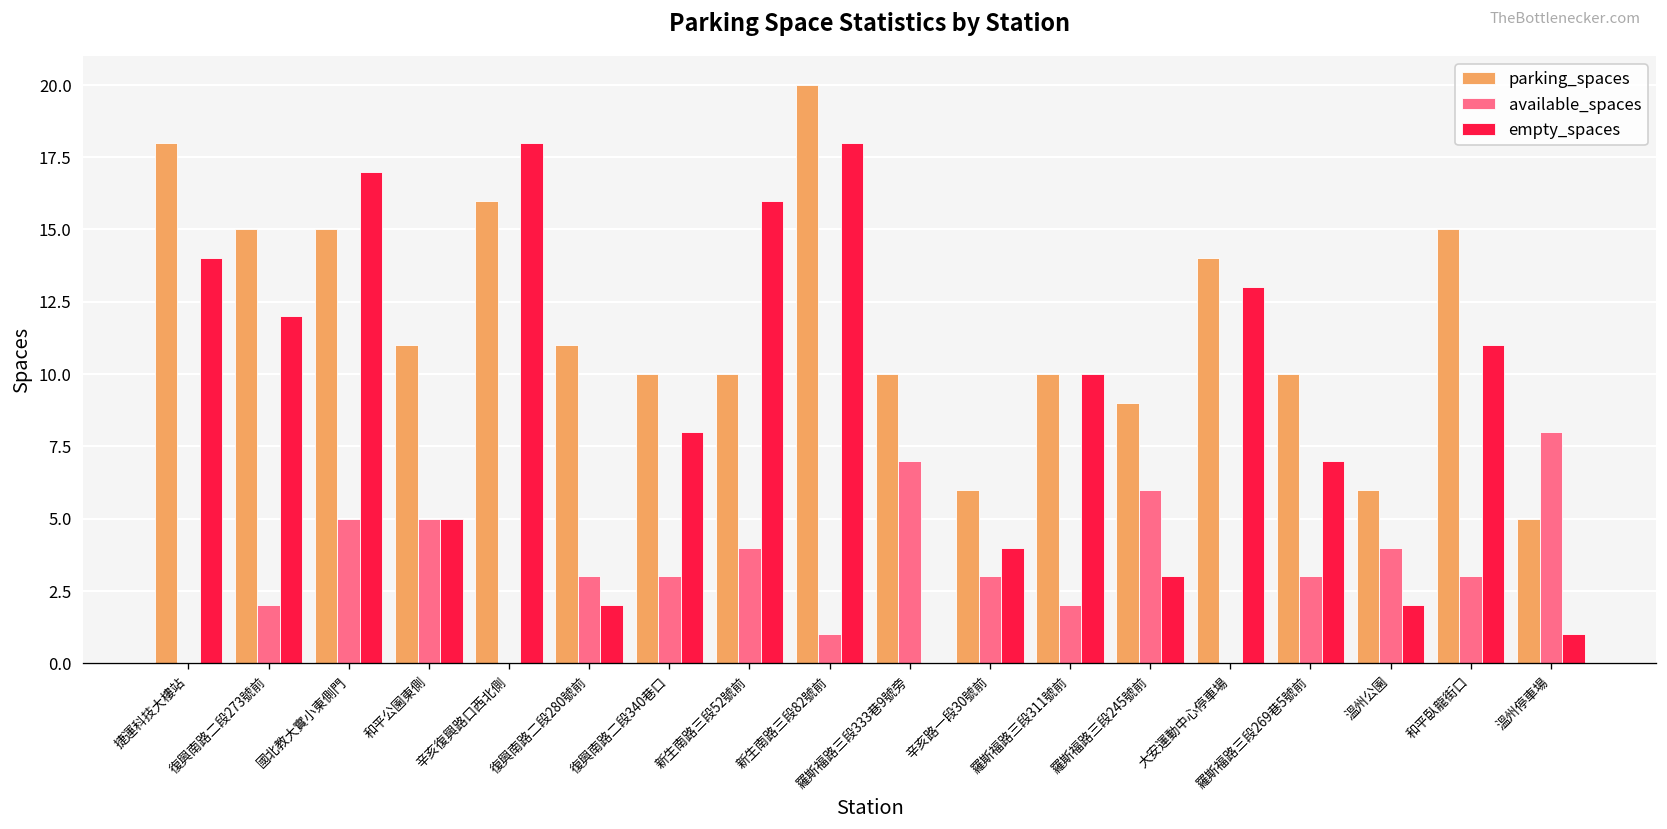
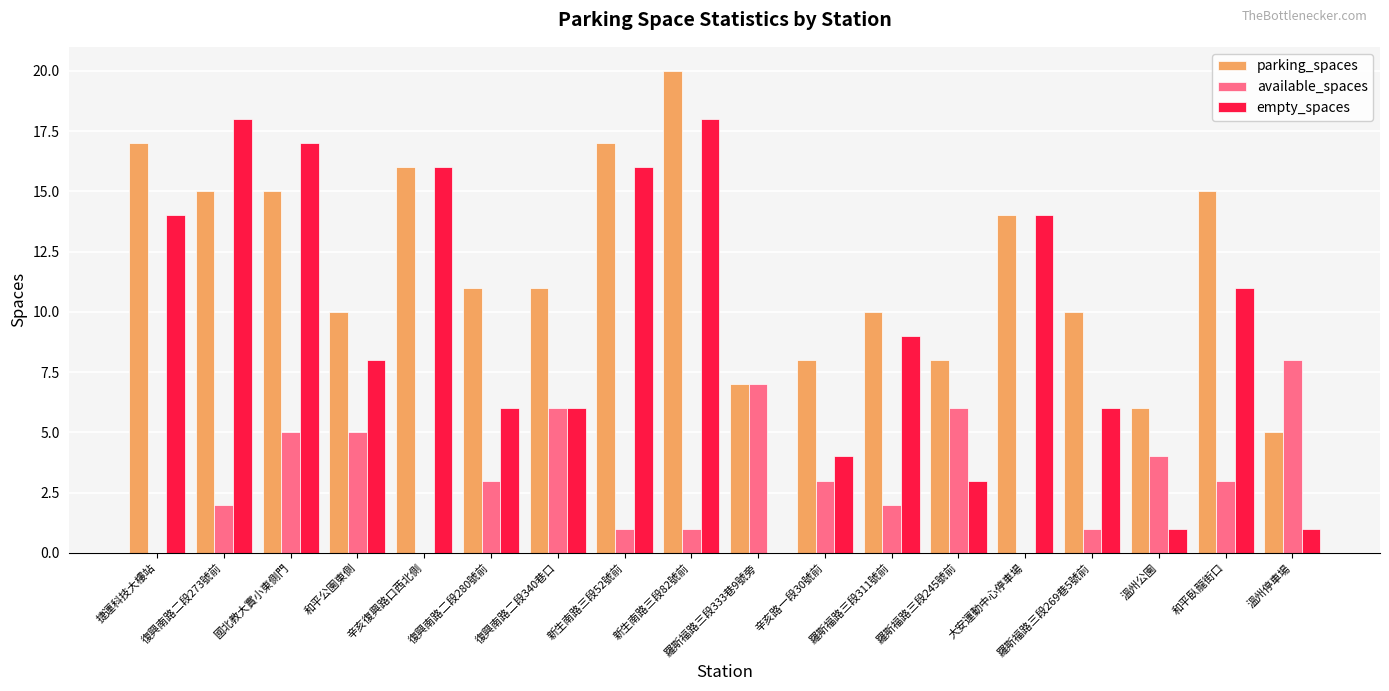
parking_spaces, 捷運科技大樓站: 18 -> 17
empty_spaces, 復興南路二段273號前: 12 -> 18
parking_spaces, 和平公園東側: 11 -> 10
empty_spaces, 和平公園東側: 5 -> 8
empty_spaces, 辛亥復興路口西北側: 18 -> 16
empty_spaces, 復興南路二段280號前: 2 -> 6
parking_spaces, 復興南路二段340巷口: 10 -> 11
available_spaces, 復興南路二段340巷口: 3 -> 6
empty_spaces, 復興南路二段340巷口: 8 -> 6
parking_spaces, 新生南路三段52號前: 10 -> 17
available_spaces, 新生南路三段52號前: 4 -> 1
parking_spaces, 羅斯福路三段333巷9號旁: 10 -> 7
parking_spaces, 辛亥路一段30號前: 6 -> 8
empty_spaces, 羅斯福路三段311號前: 10 -> 9
parking_spaces, 羅斯福路三段245號前: 9 -> 8
empty_spaces, 大安運動中心停車場: 13 -> 14
available_spaces, 羅斯福路三段269巷5號前: 3 -> 1
empty_spaces, 羅斯福路三段269巷5號前: 7 -> 6
empty_spaces, 溫州公園: 2 -> 1
